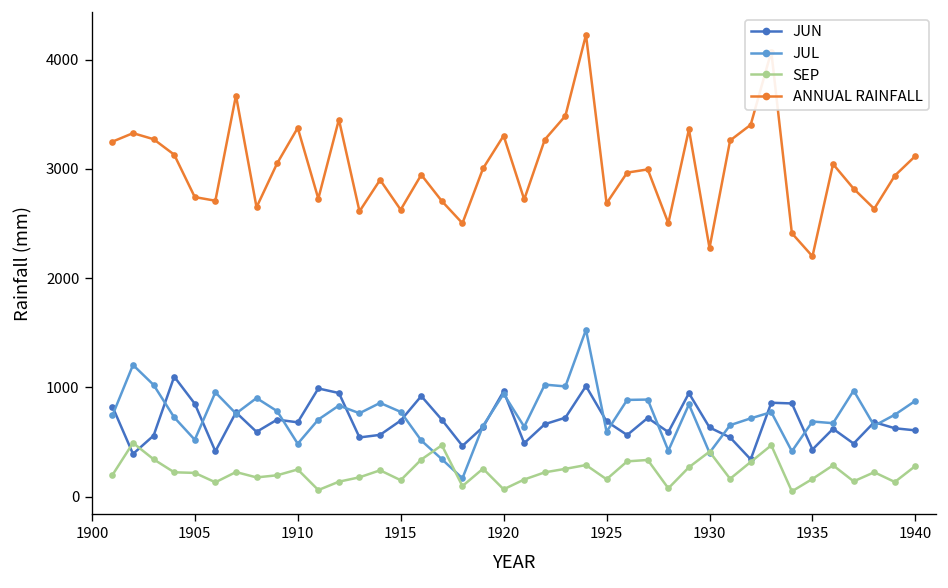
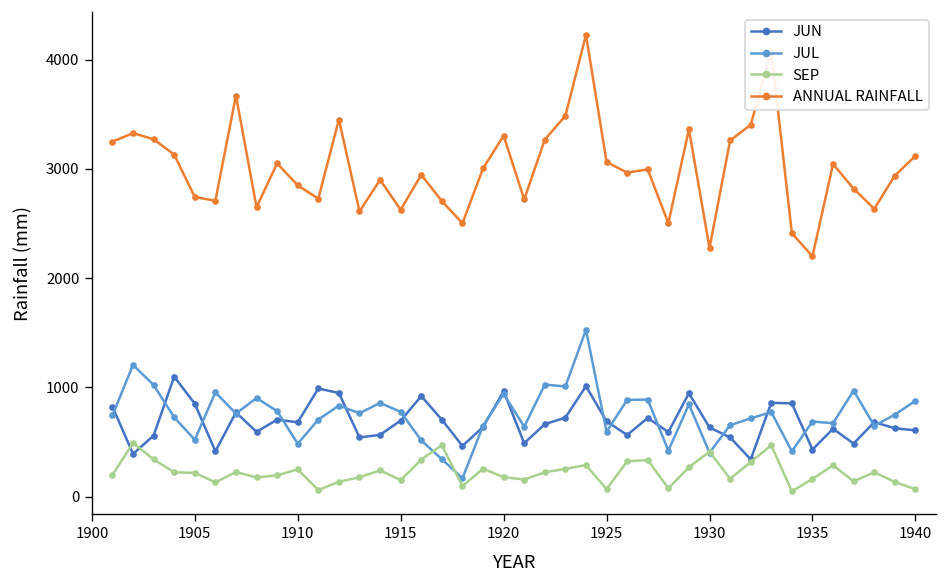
ANNUAL RAINFALL, 1910: 3400 -> 2800
SEP, 1920: 100 -> 200
SEP, 1925: 200 -> 100
ANNUAL RAINFALL, 1925: 2700 -> 3100
SEP, 1940: 300 -> 100
